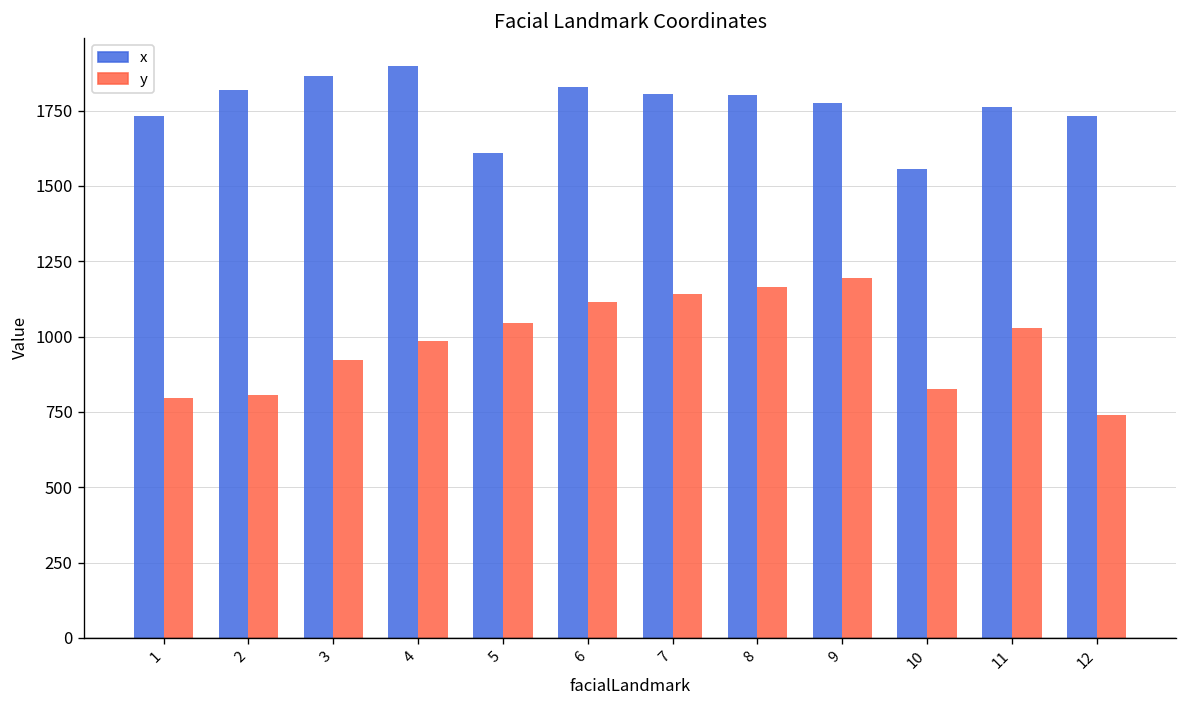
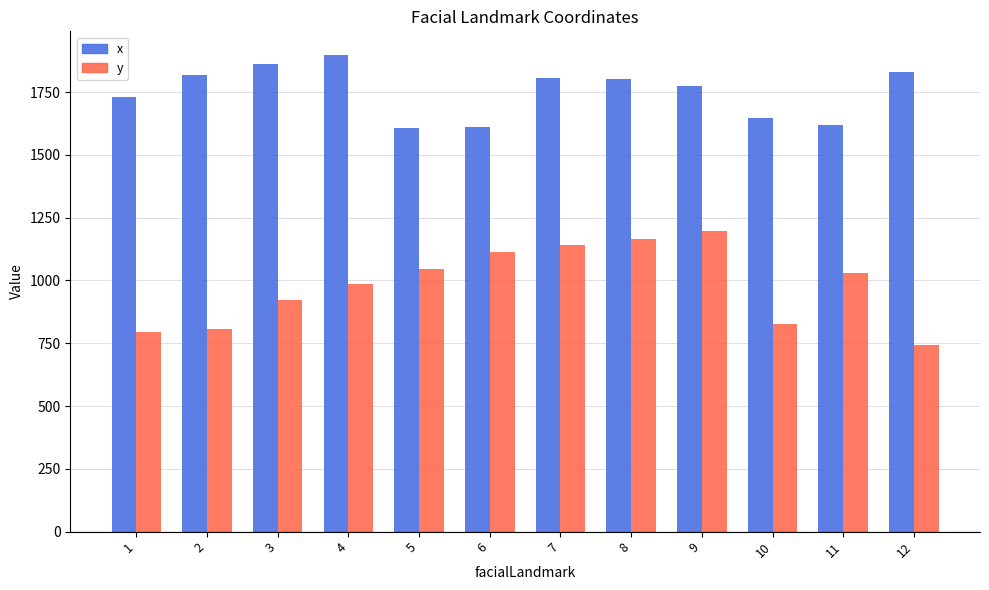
x, 6: 1830 -> 1610
x, 10: 1560 -> 1650
x, 11: 1760 -> 1620
x, 12: 1730 -> 1830
